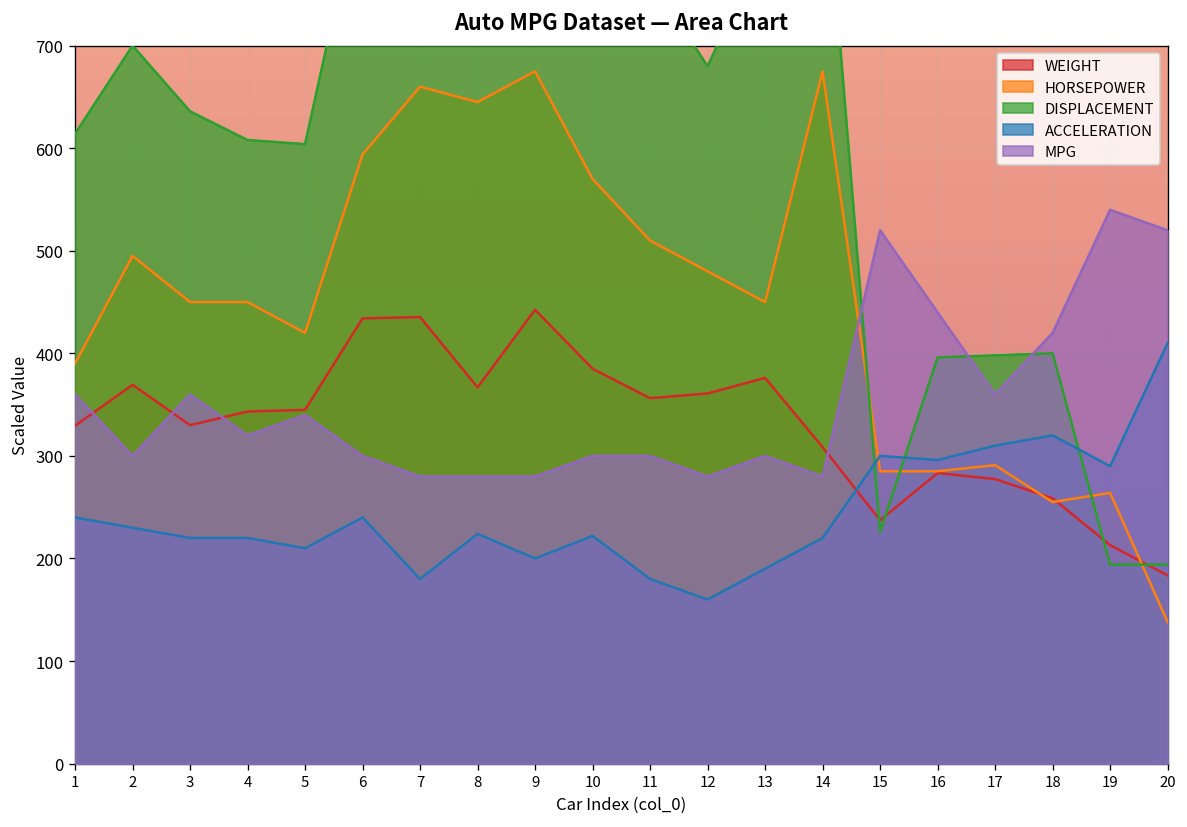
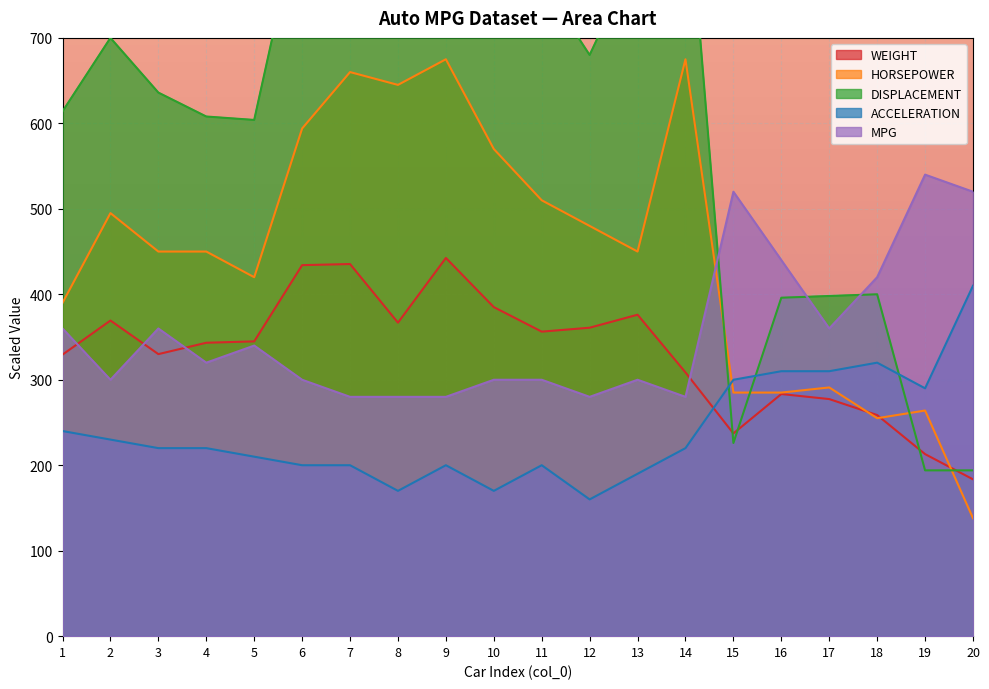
ACCELERATION, 6: 240 -> 200
ACCELERATION, 7: 180 -> 200
ACCELERATION, 8: 220 -> 170
ACCELERATION, 10: 220 -> 170
ACCELERATION, 11: 180 -> 200
ACCELERATION, 16: 300 -> 310
